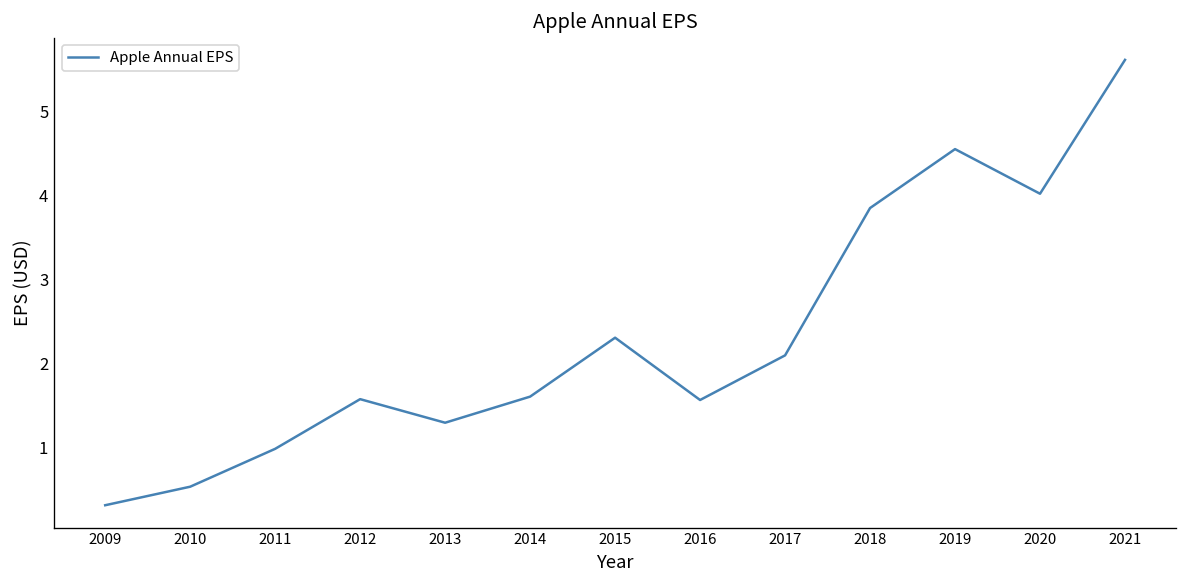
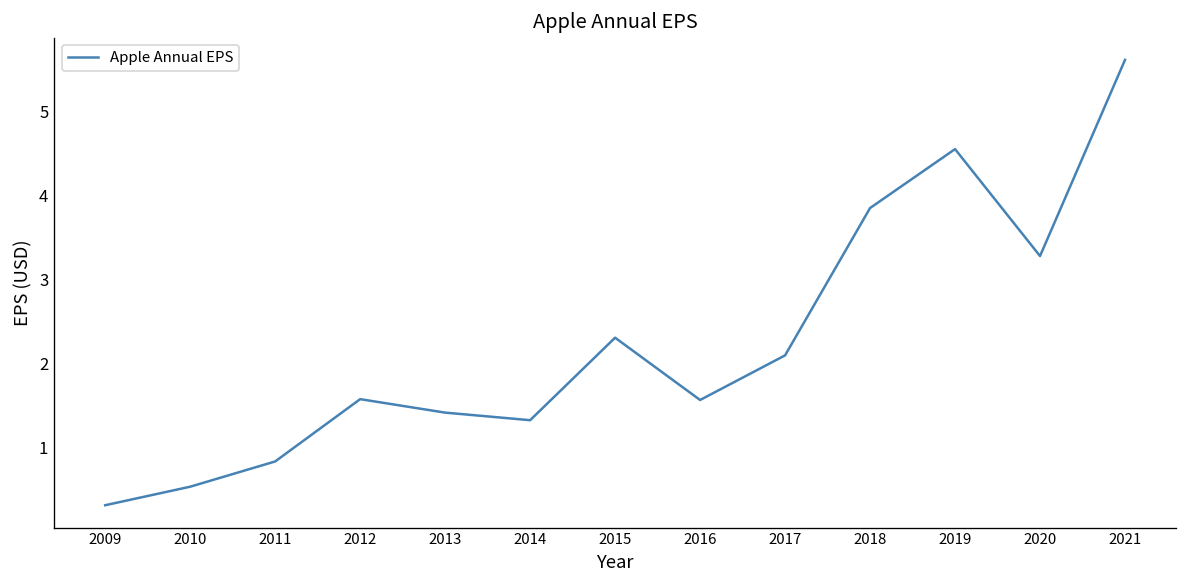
2011: 1.0 -> 0.8
2013: 1.3 -> 1.4
2014: 1.6 -> 1.3
2020: 4.0 -> 3.3
